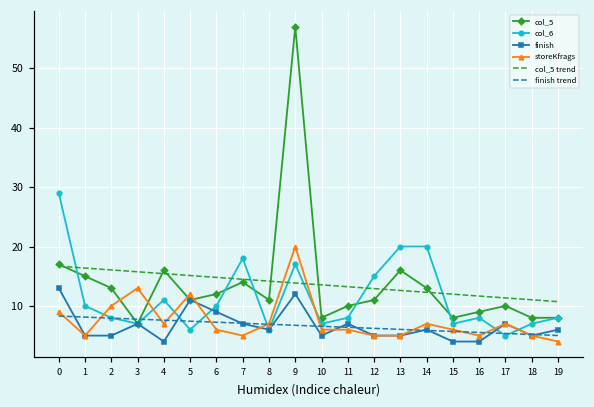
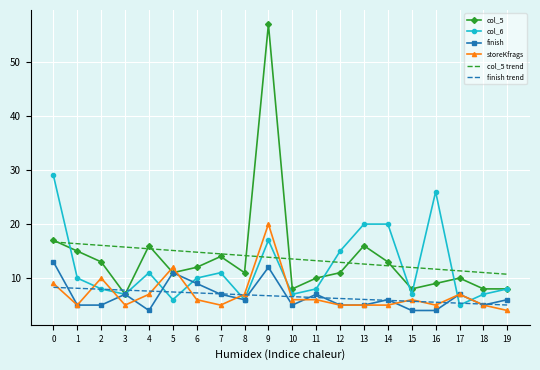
storeKfrags, 3: 13 -> 5
col_6, 7: 18 -> 11
storeKfrags, 14: 7 -> 5
col_6, 16: 8 -> 26
